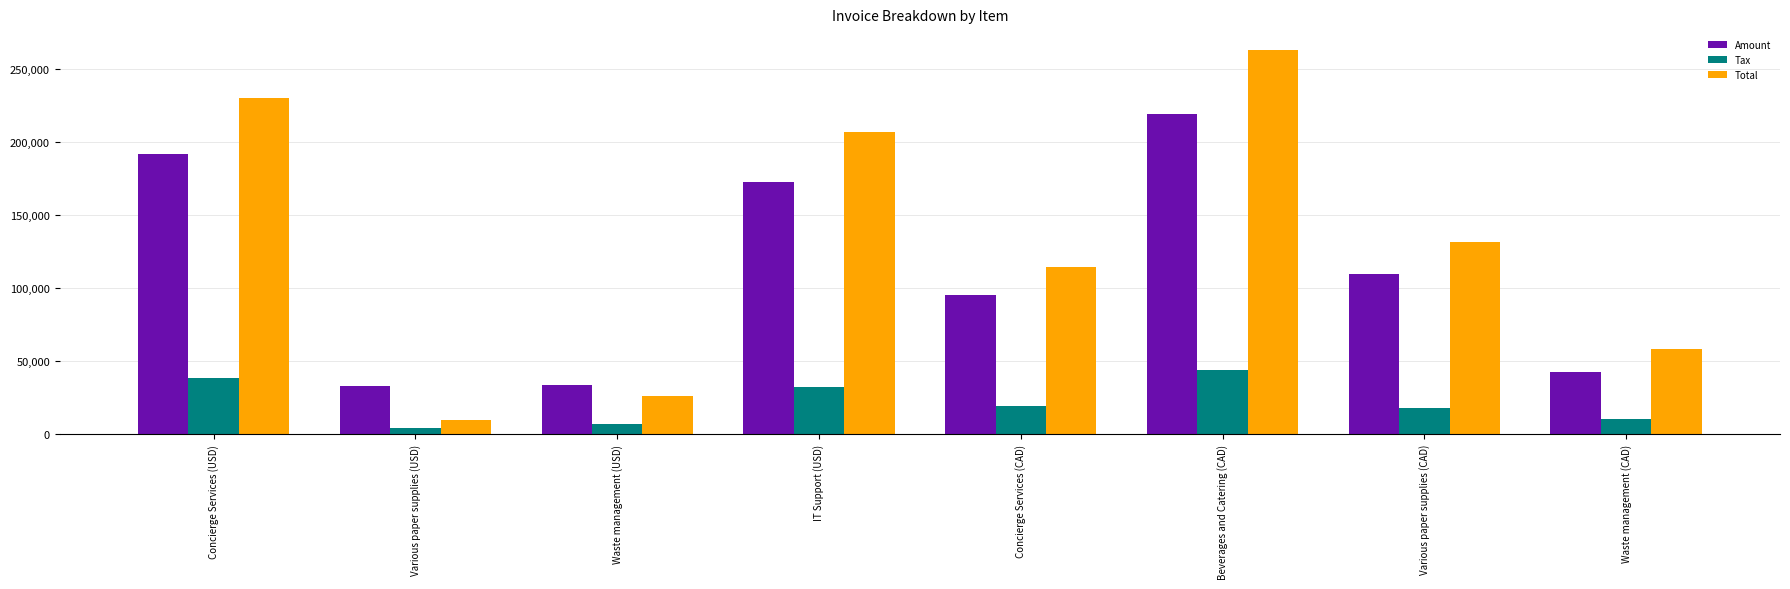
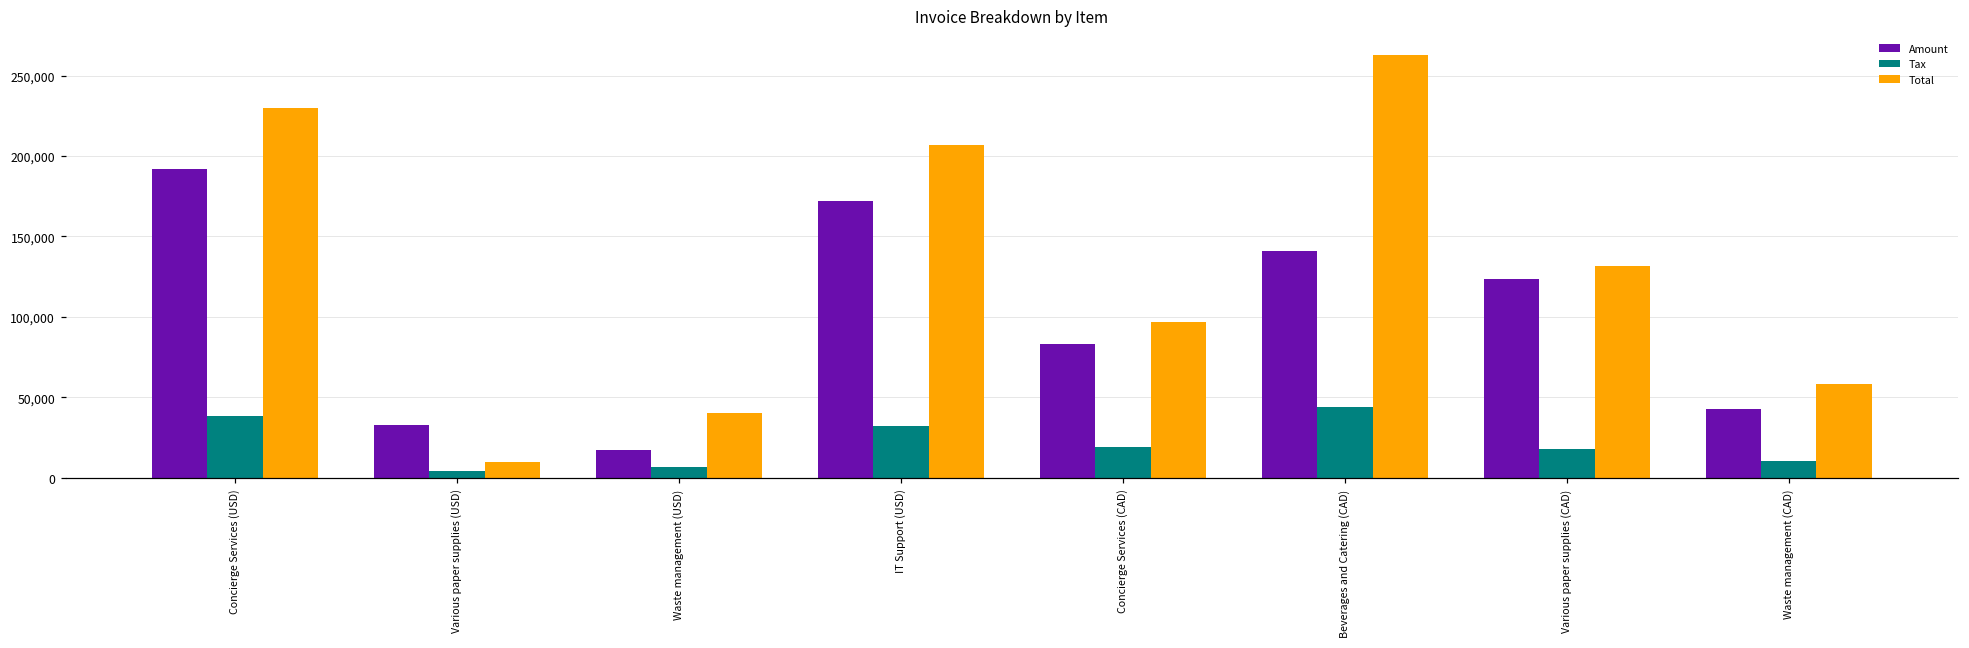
Amount, Waste management (USD): 34,000 -> 17,000
Total, Waste management (USD): 26,000 -> 40,000
Amount, Concierge Services (CAD): 96,000 -> 83,000
Total, Concierge Services (CAD): 115,000 -> 97,000
Amount, Beverages and Catering (CAD): 219,000 -> 141,000
Amount, Various paper supplies (CAD): 110,000 -> 124,000
